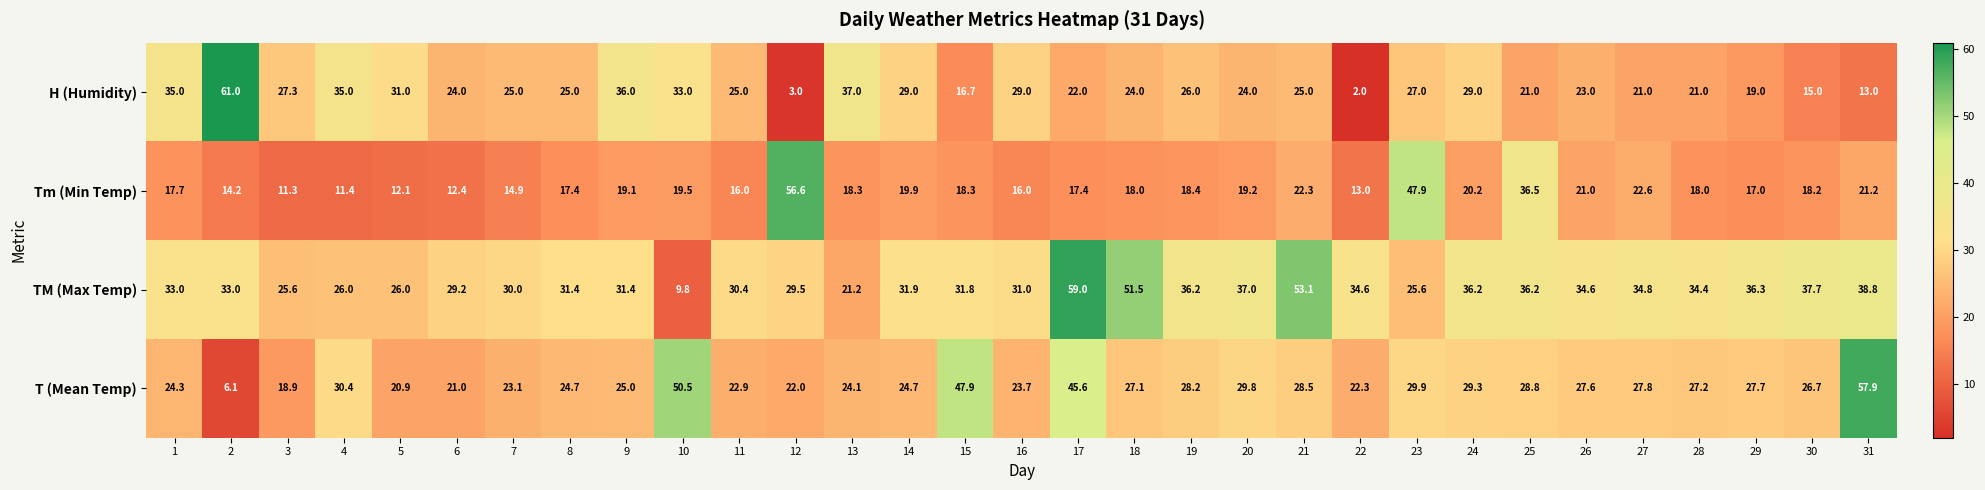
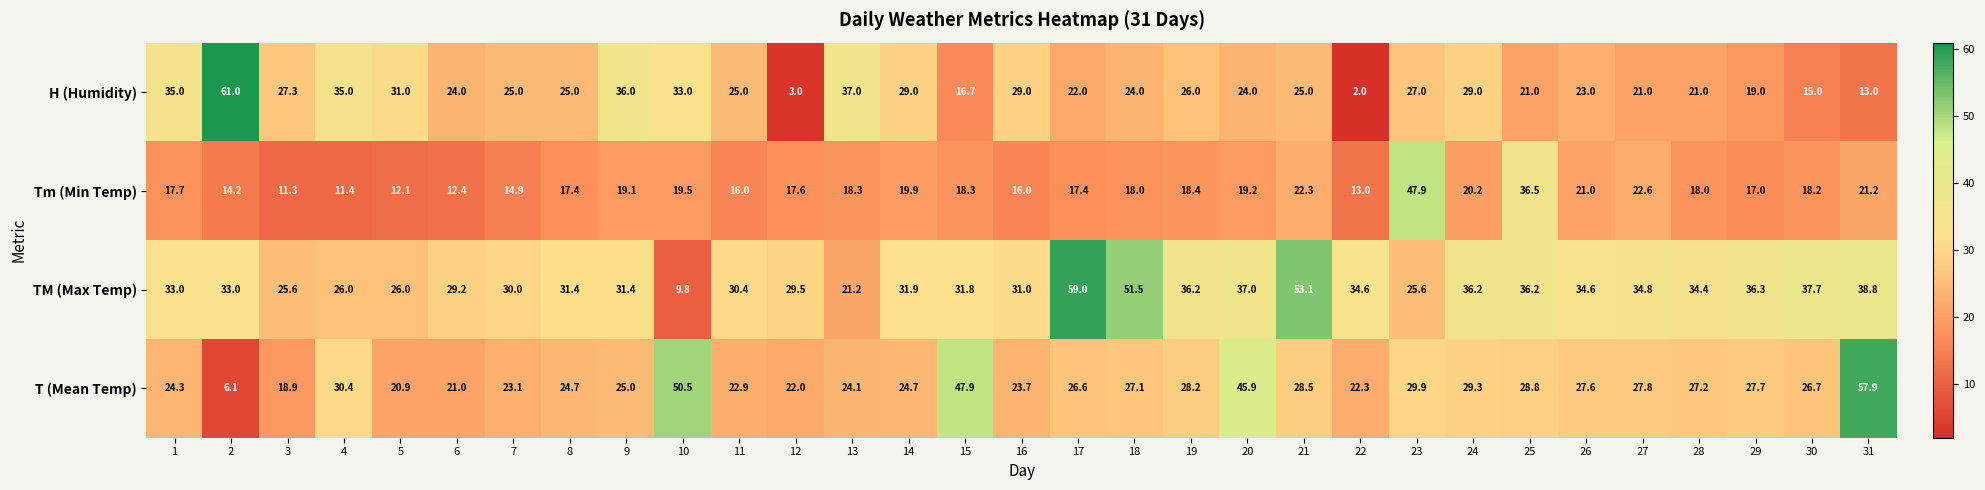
Tm (Min Temp), 12: 56.6 -> 17.6
T (Mean Temp), 17: 45.6 -> 26.6
T (Mean Temp), 20: 29.8 -> 45.9
